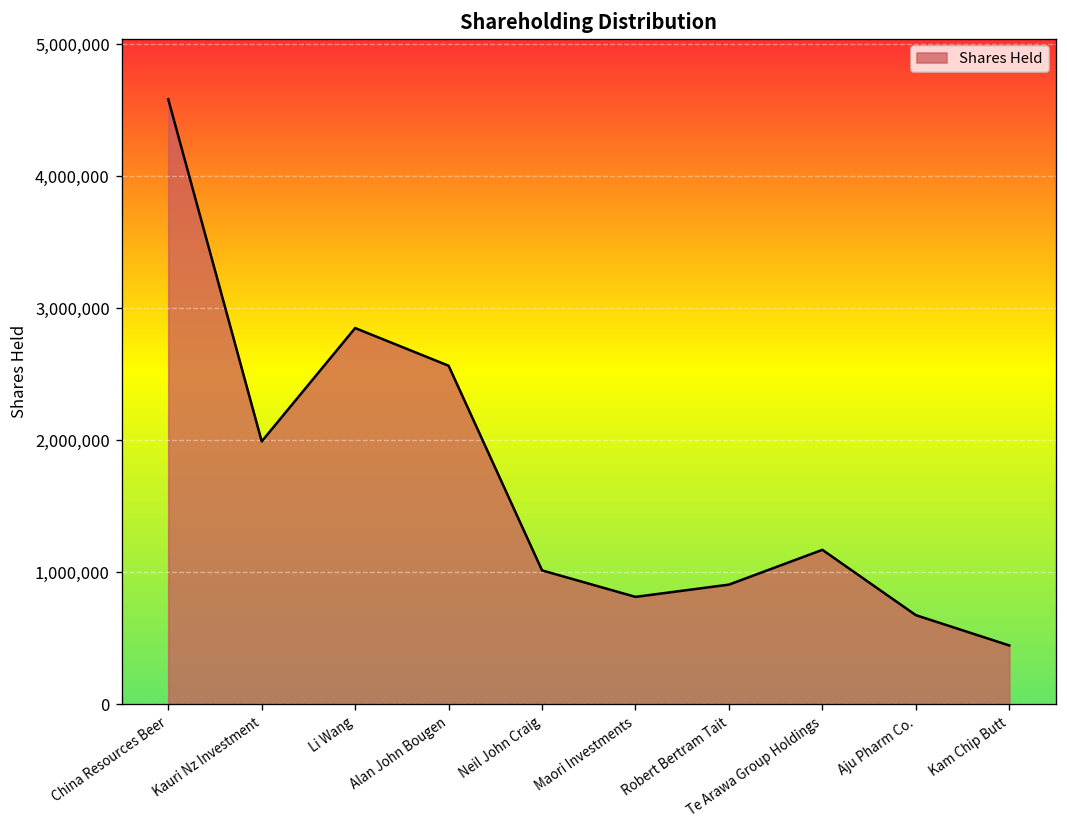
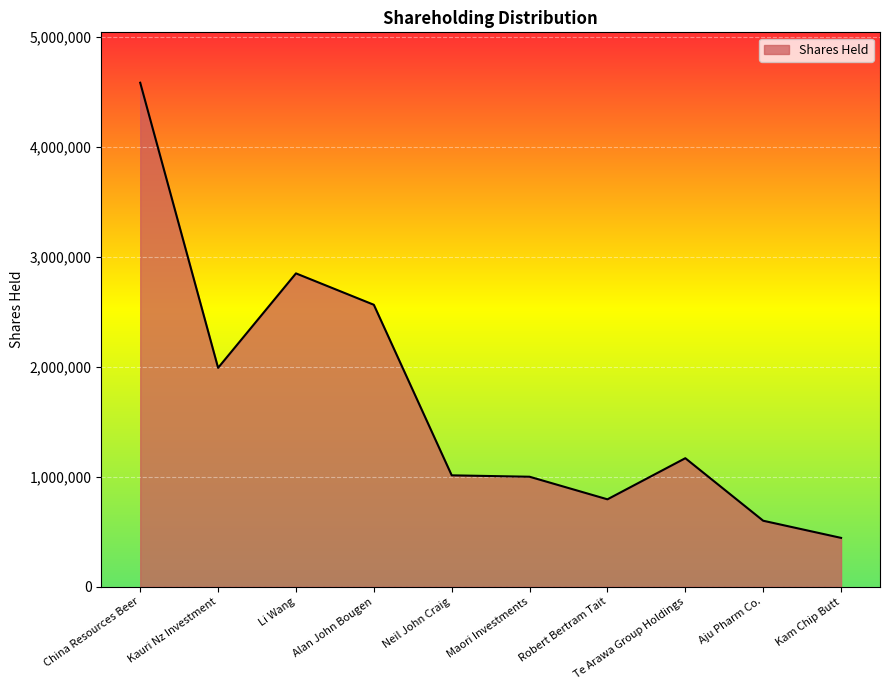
Maori Investments: 810,000 -> 1,000,000
Robert Bertram Tait: 910,000 -> 790,000
Aju Pharm Co.: 670,000 -> 600,000
